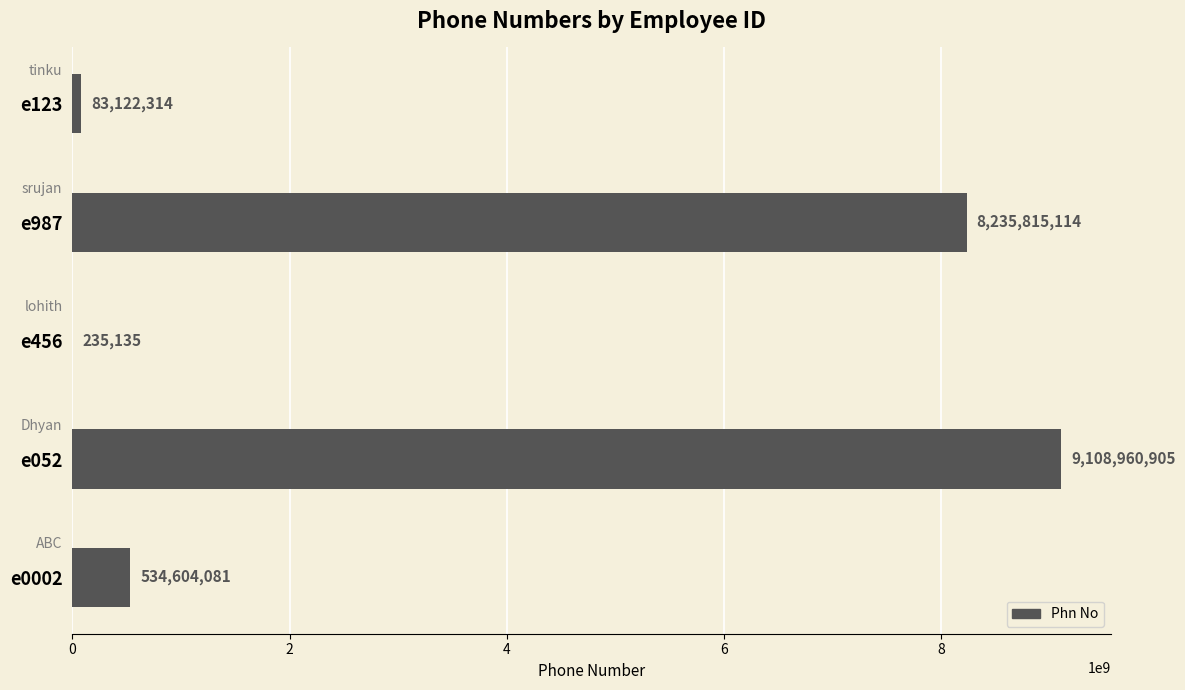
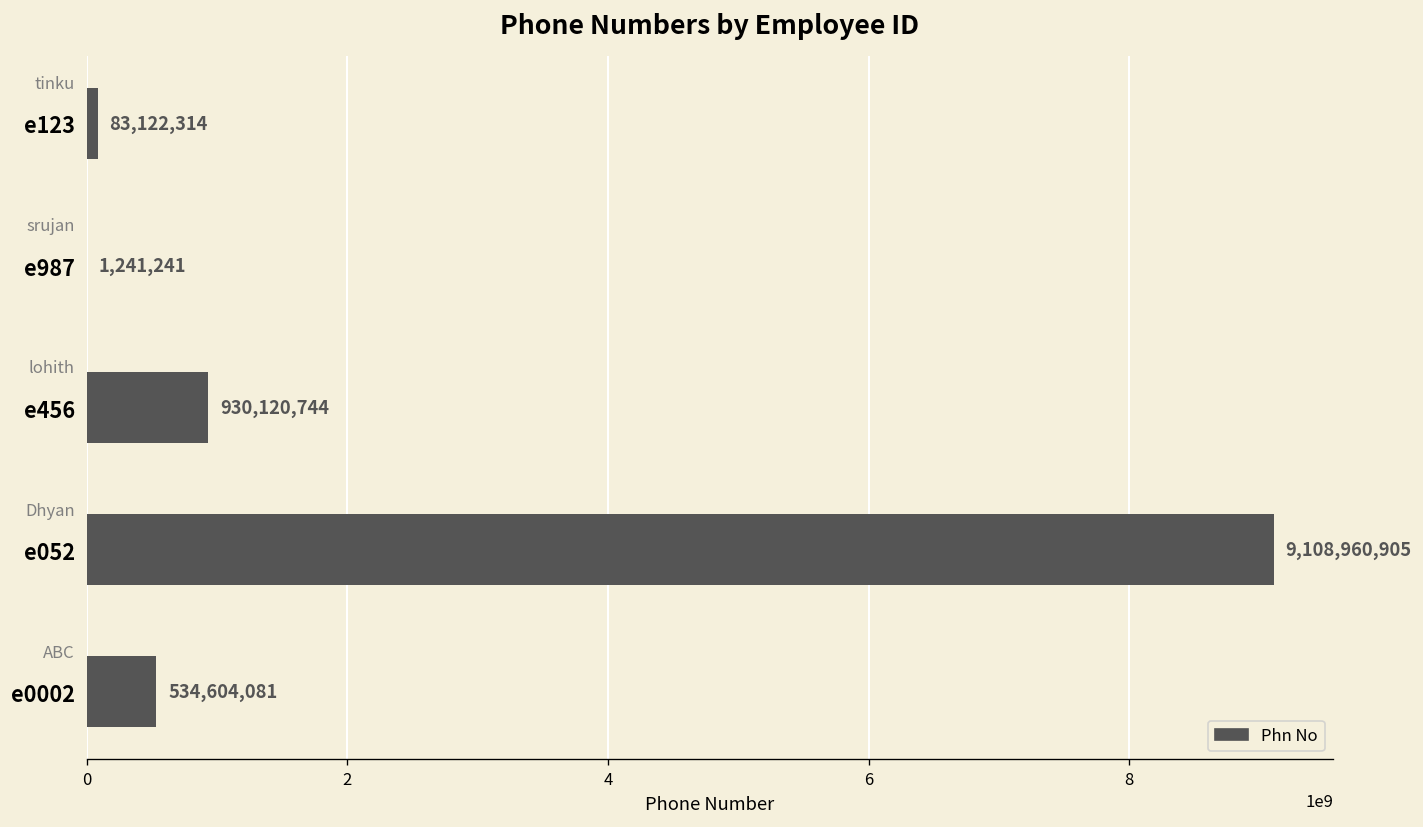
e987: 8,235,815,114 -> 1,241,241
e456: 235,135 -> 930,120,744
